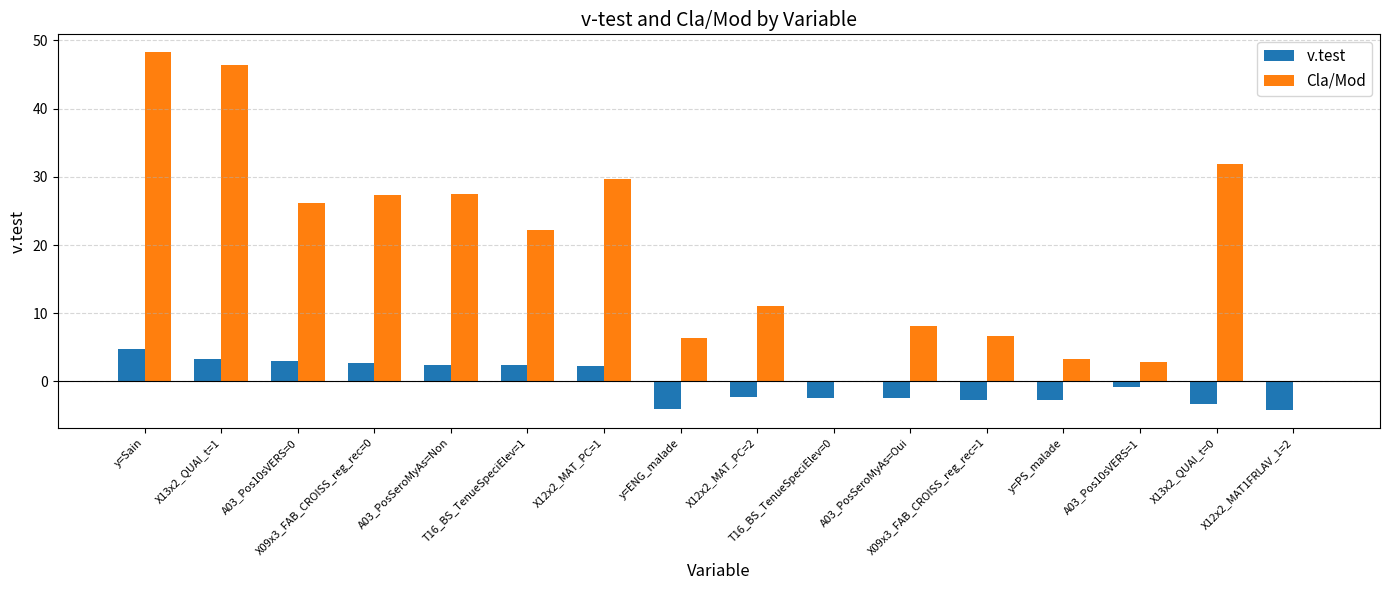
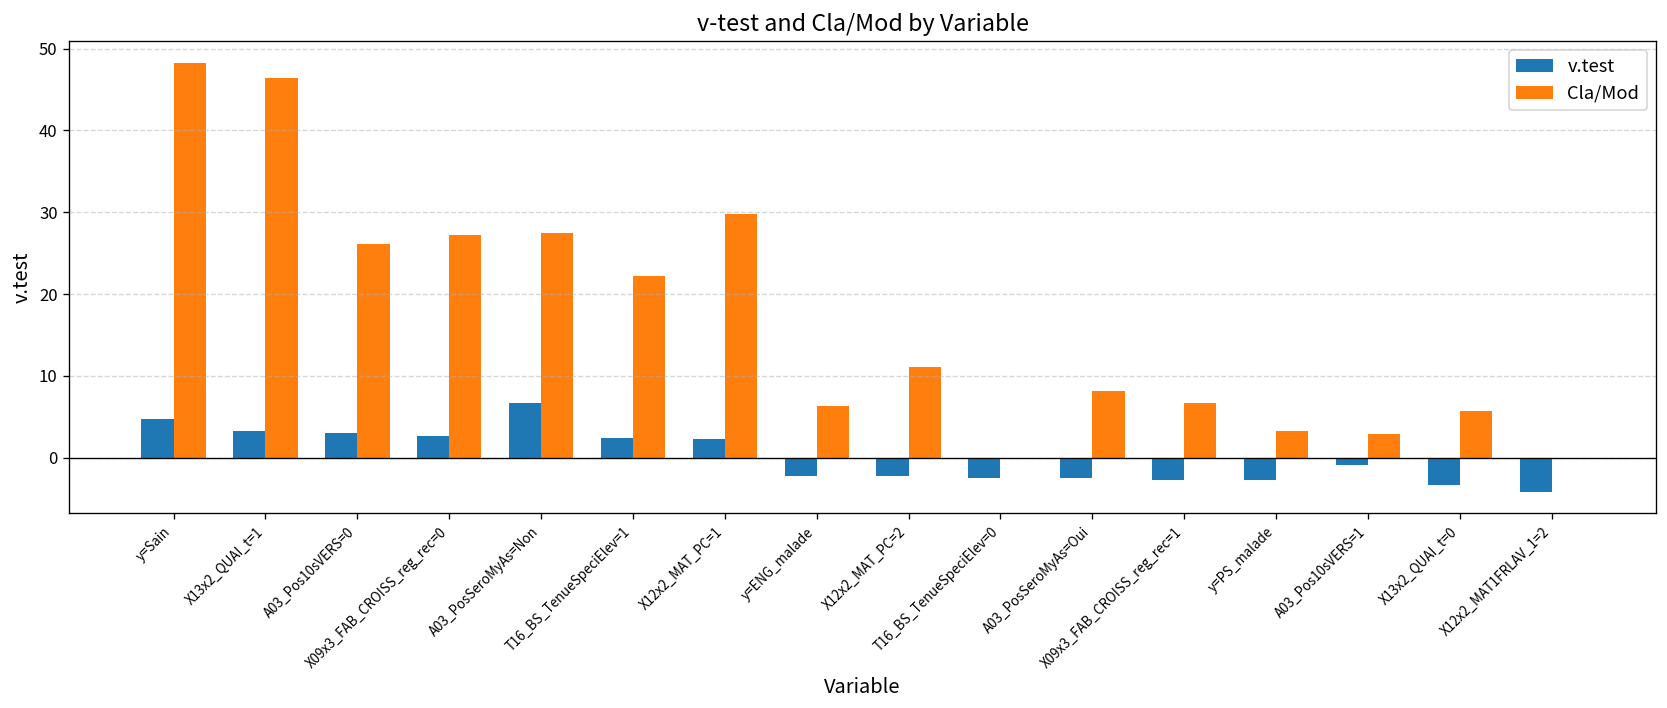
v.test, A03_PosSeroMyAs=Non: 2 -> 7
v.test, y=ENG_malade: -4 -> -2
Cla/Mod, X13x2_QUAI_t=0: 32 -> 6
